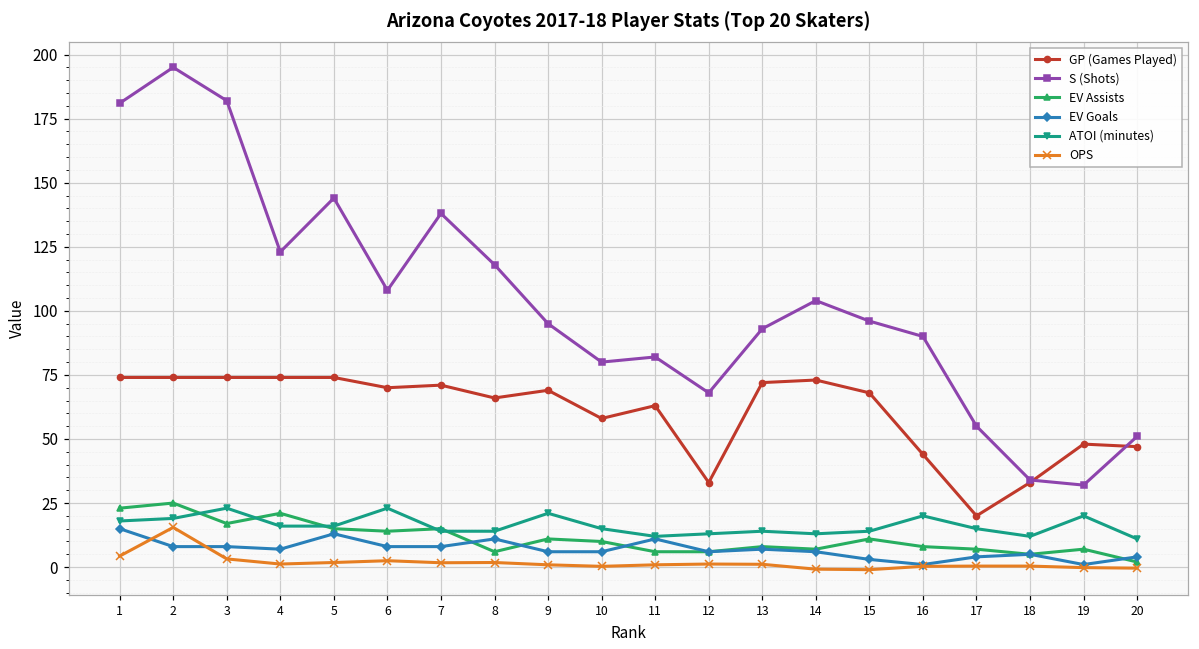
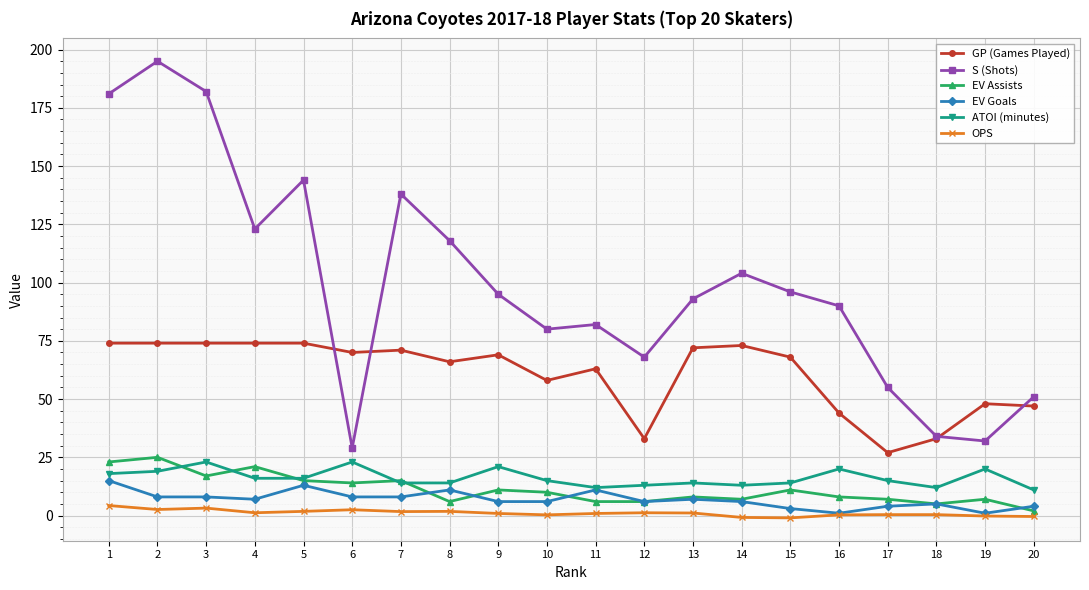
OPS, 2: 16 -> 3
S (Shots), 6: 108 -> 29
GP (Games Played), 17: 20 -> 27
